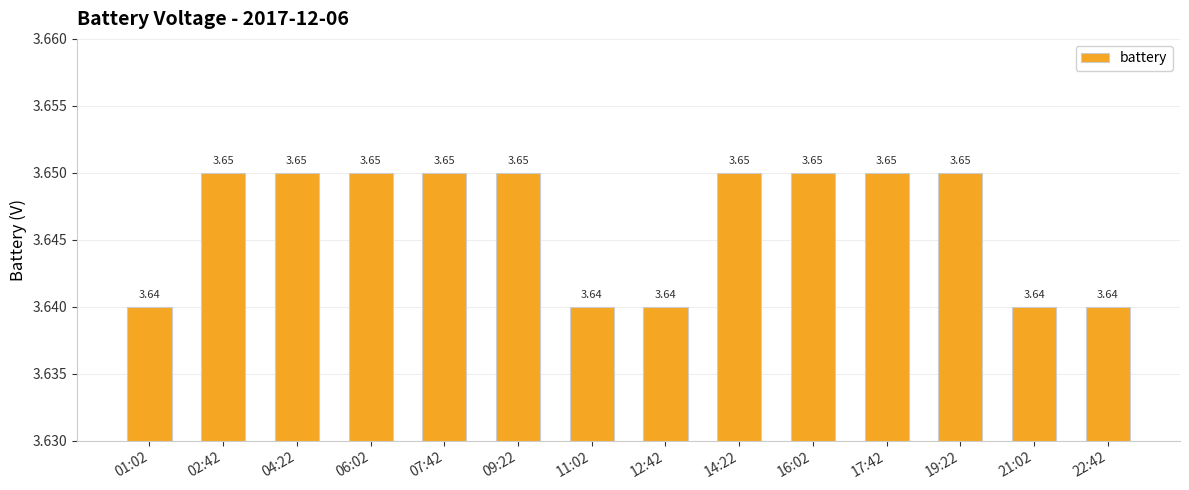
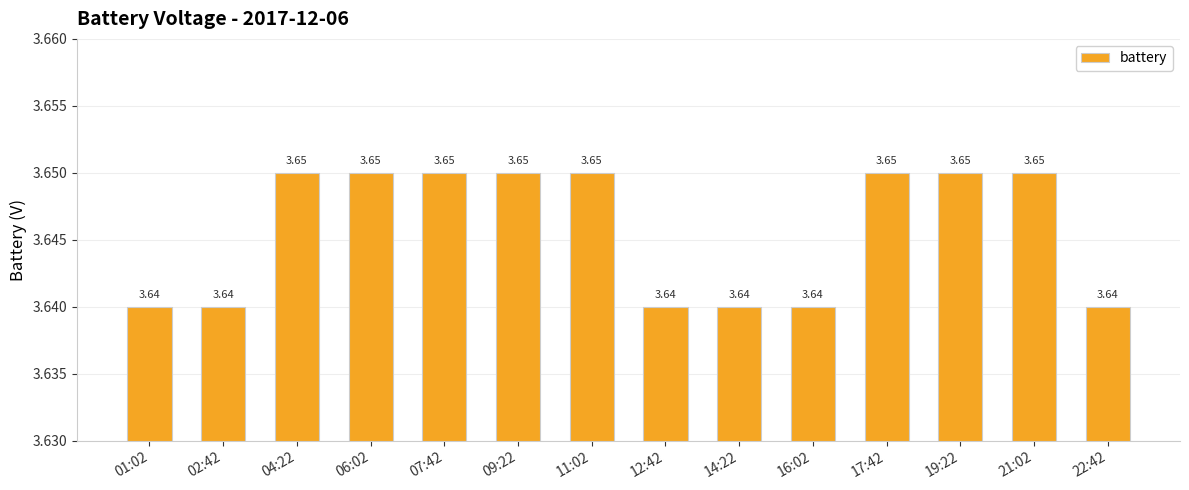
02:42: 3.65 -> 3.64
11:02: 3.64 -> 3.65
14:22: 3.65 -> 3.64
16:02: 3.65 -> 3.64
21:02: 3.64 -> 3.65
